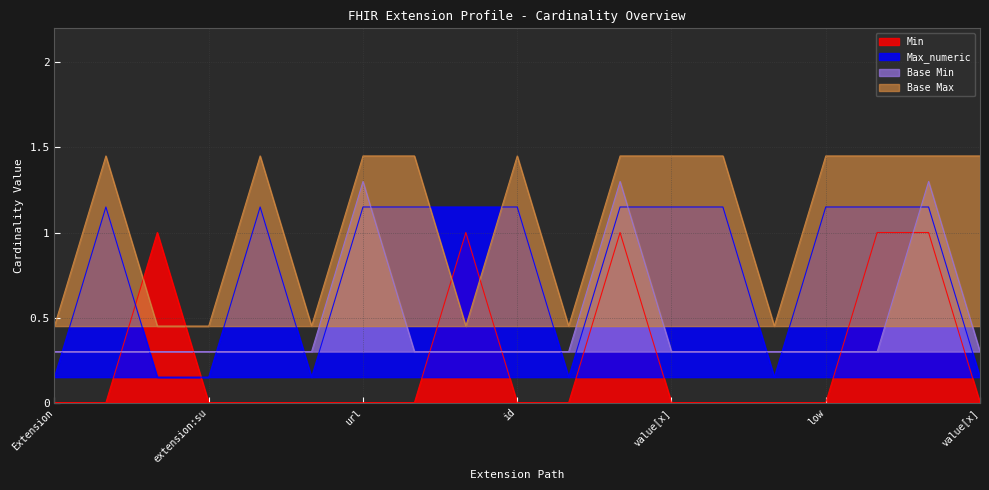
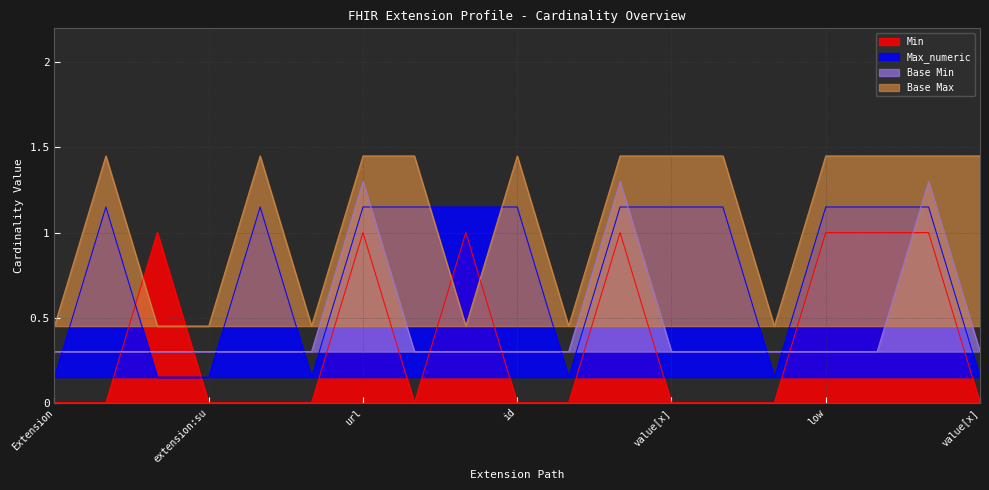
Min, url: 0 -> 1
Min, low: 0 -> 1
